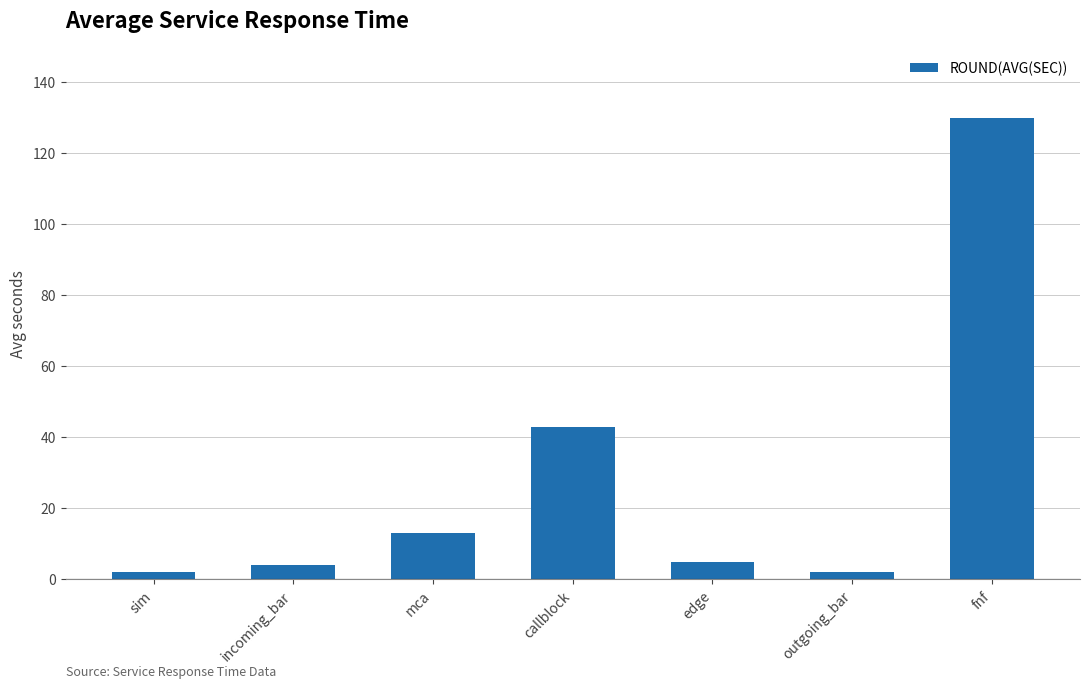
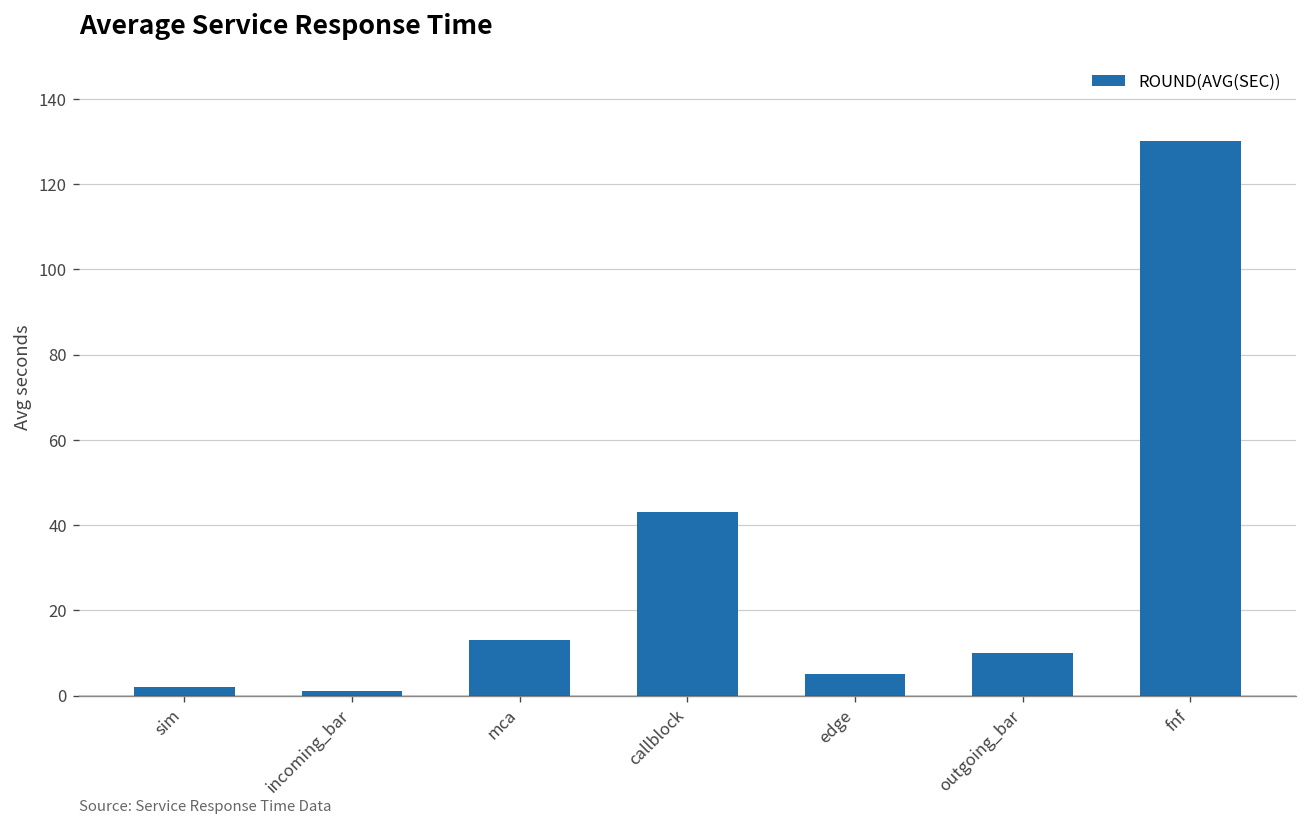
incoming_bar: 4 -> 1
outgoing_bar: 2 -> 10
